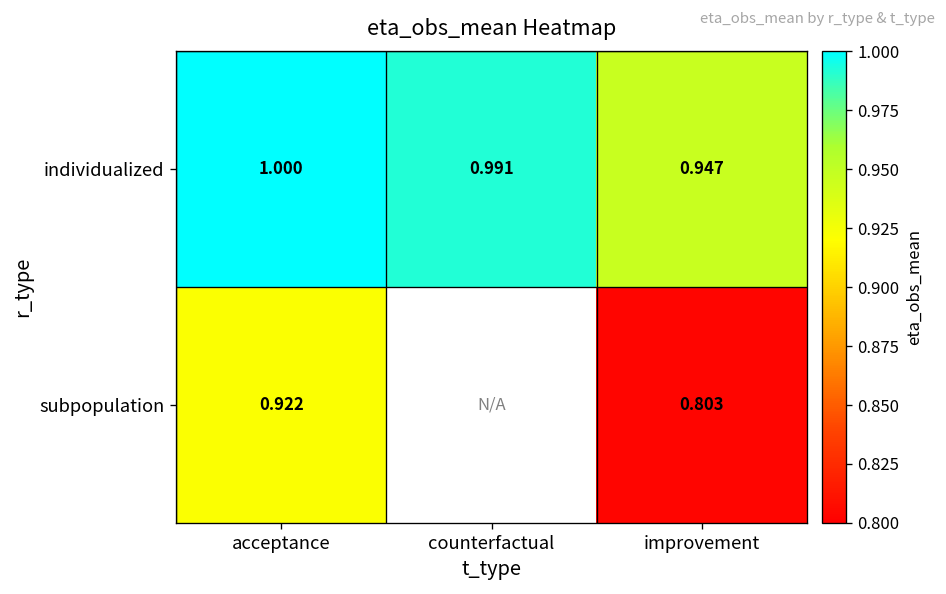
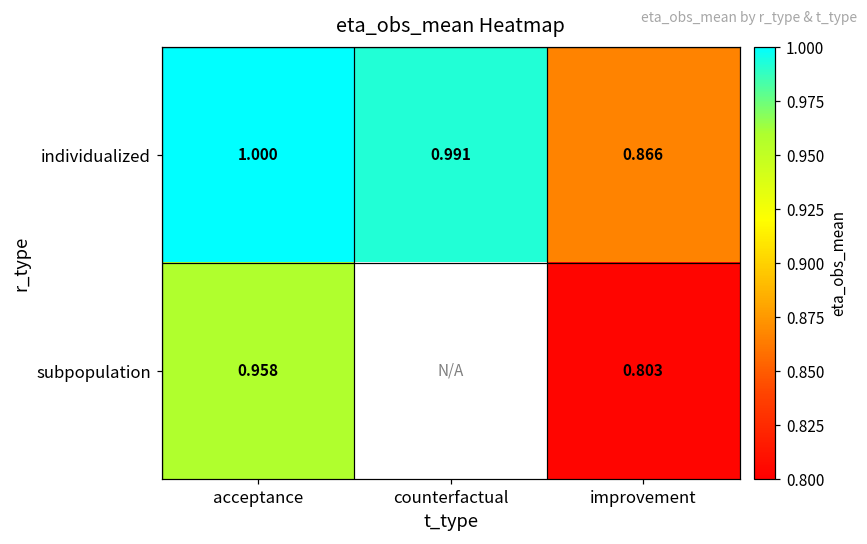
individualized, improvement: 0.947 -> 0.866
subpopulation, acceptance: 0.922 -> 0.958
